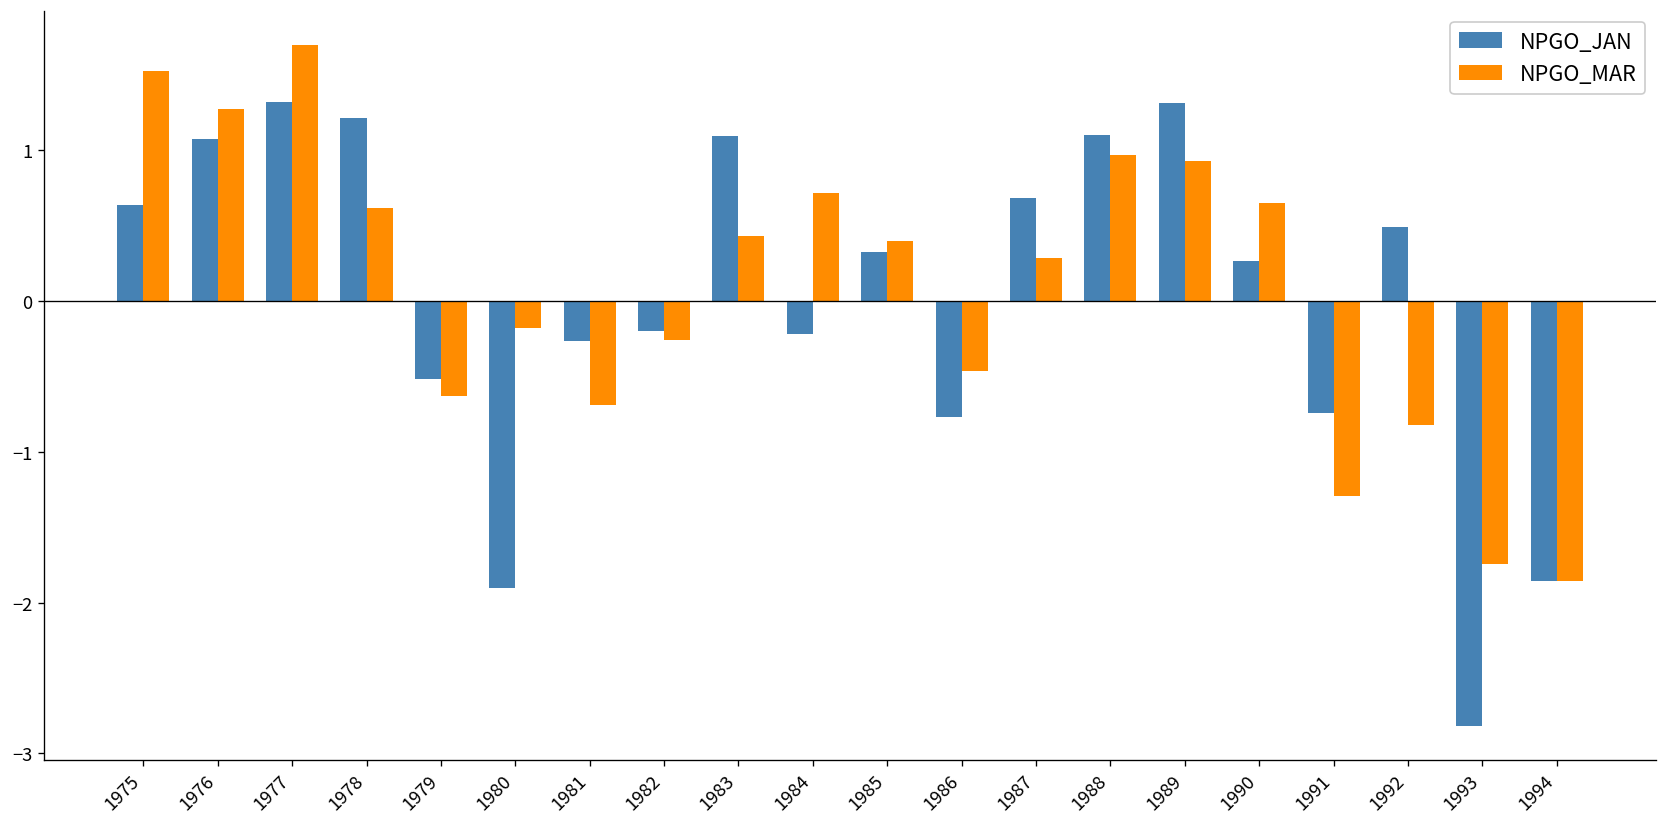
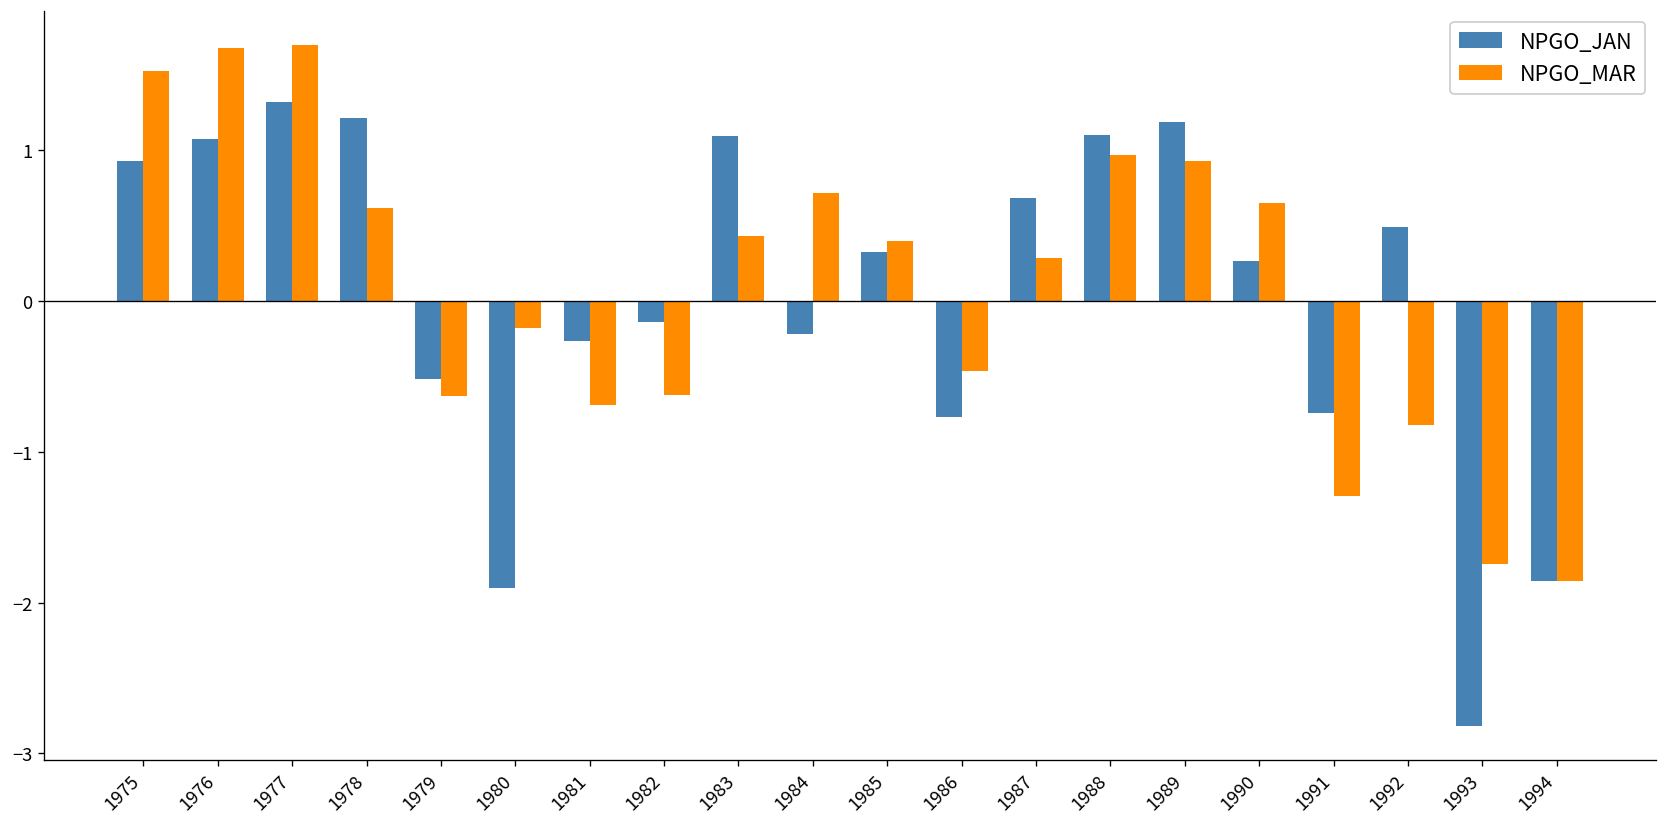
NPGO_JAN, 1975: 0.64 -> 0.93
NPGO_MAR, 1976: 1.28 -> 1.68
NPGO_JAN, 1982: -0.20 -> -0.13
NPGO_MAR, 1982: -0.26 -> -0.62
NPGO_JAN, 1989: 1.31 -> 1.19
